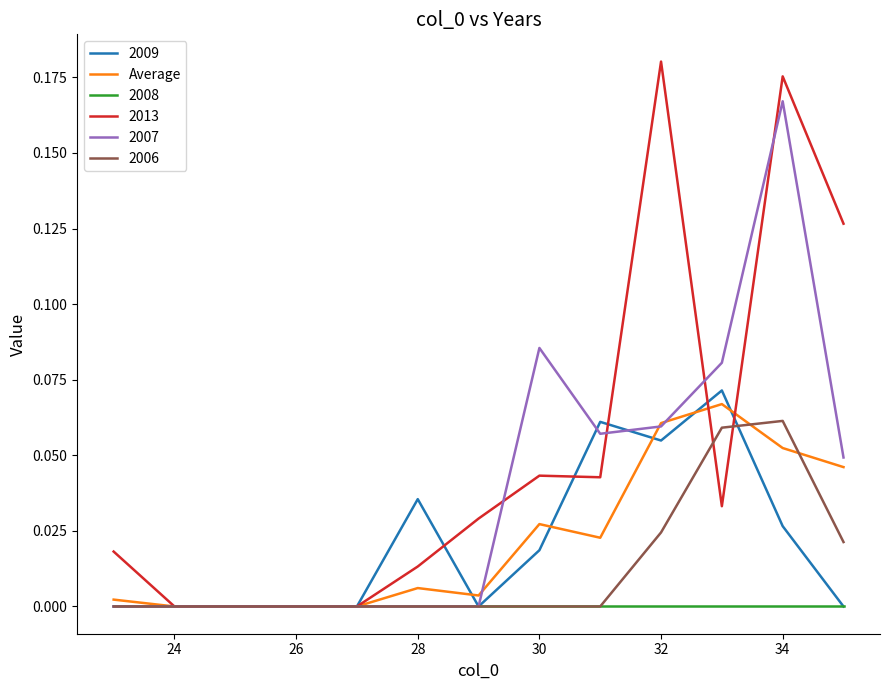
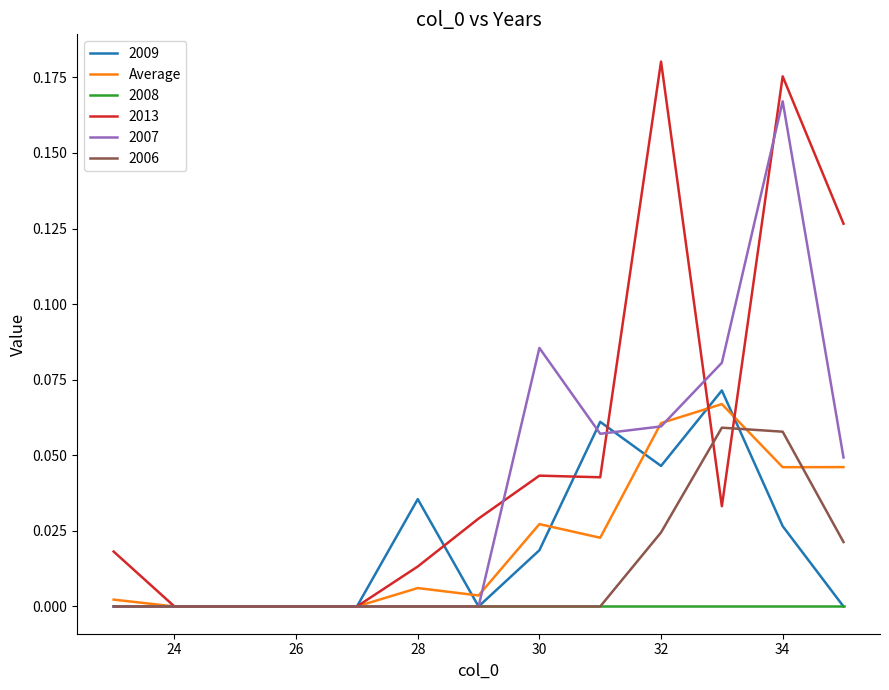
2009, 32: 0.055 -> 0.046
Average, 34: 0.052 -> 0.046
2006, 34: 0.061 -> 0.058
